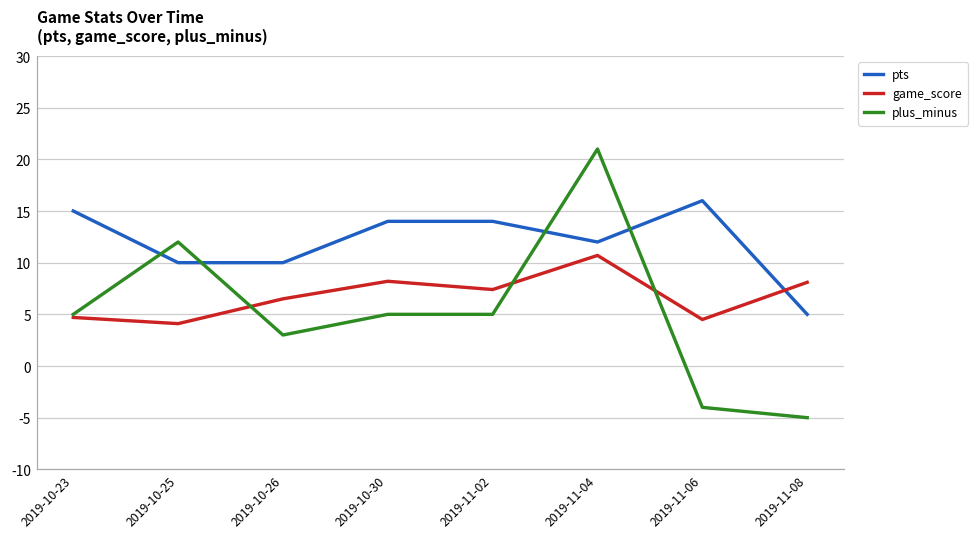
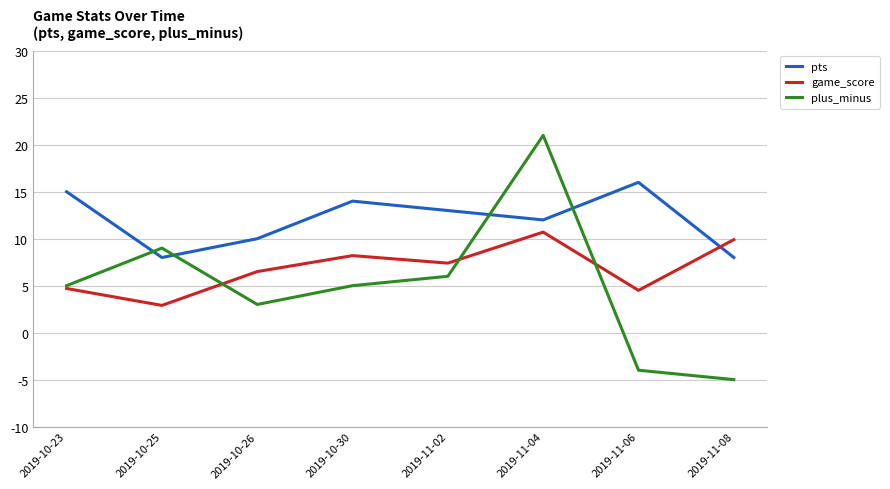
pts, 2019-10-25: 10 -> 8
game_score, 2019-10-25: 4 -> 3
plus_minus, 2019-10-25: 12 -> 9
pts, 2019-11-02: 14 -> 13
plus_minus, 2019-11-02: 5 -> 6
pts, 2019-11-08: 5 -> 8
game_score, 2019-11-08: 8 -> 10
